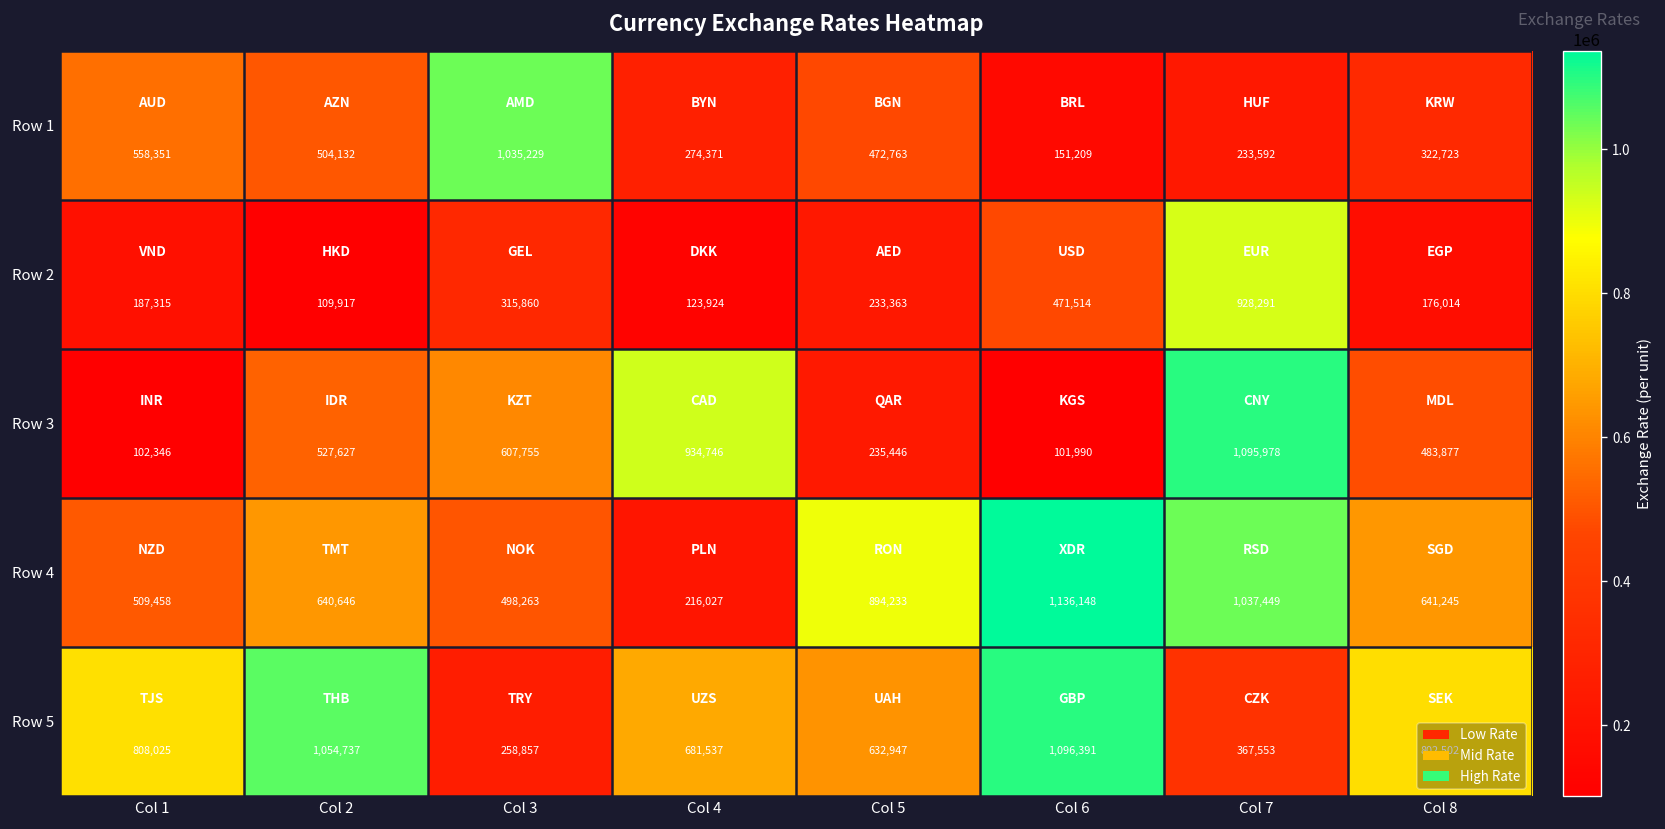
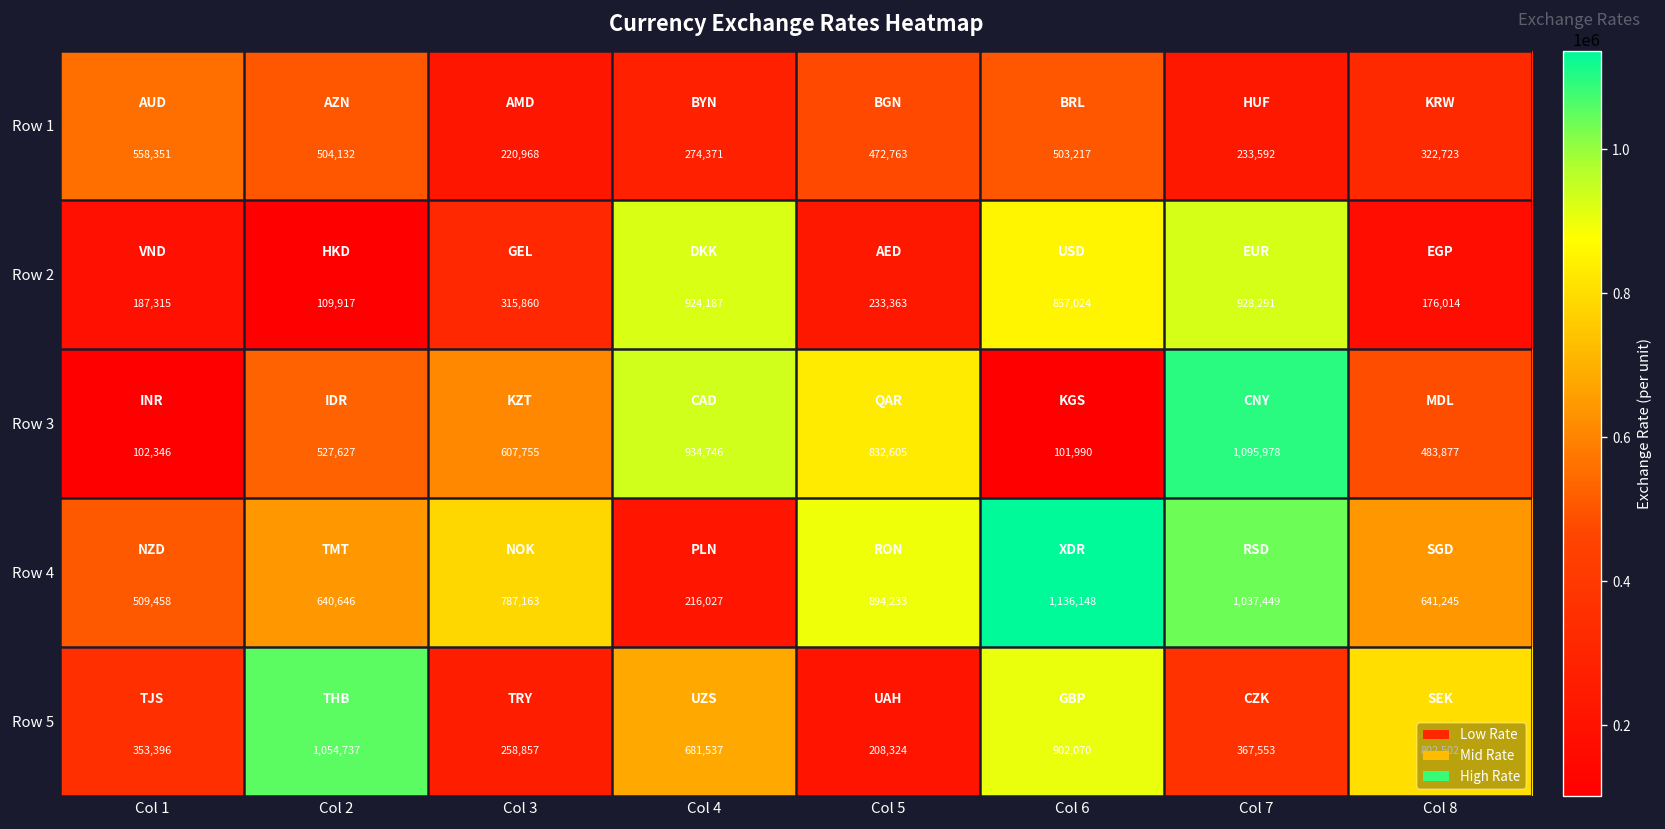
Row 1, Col 3: 1,035,229 -> 220,968
Row 1, Col 6: 151,209 -> 503,217
Row 2, Col 4: 123,924 -> 924,187
Row 2, Col 6: 471,514 -> 857,024
Row 3, Col 5: 235,446 -> 832,605
Row 4, Col 3: 498,263 -> 787,163
Row 5, Col 1: 808,025 -> 353,396
Row 5, Col 5: 632,947 -> 208,324
Row 5, Col 6: 1,096,391 -> 902,070
